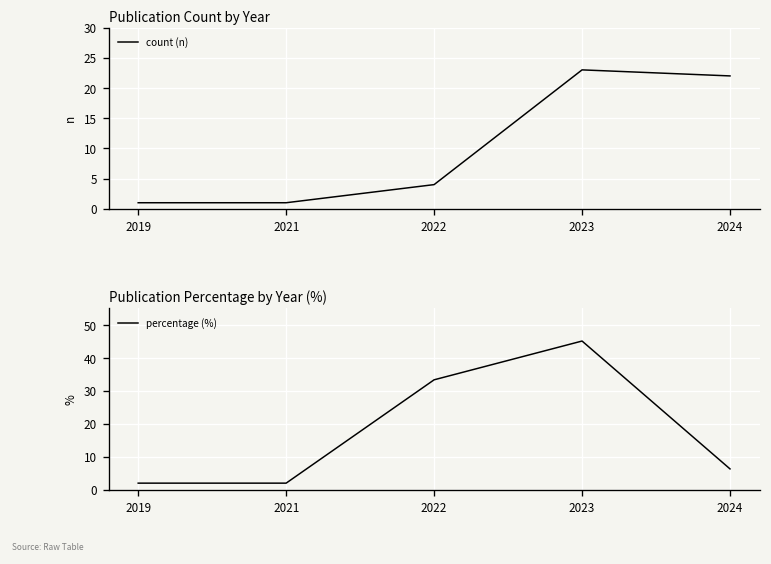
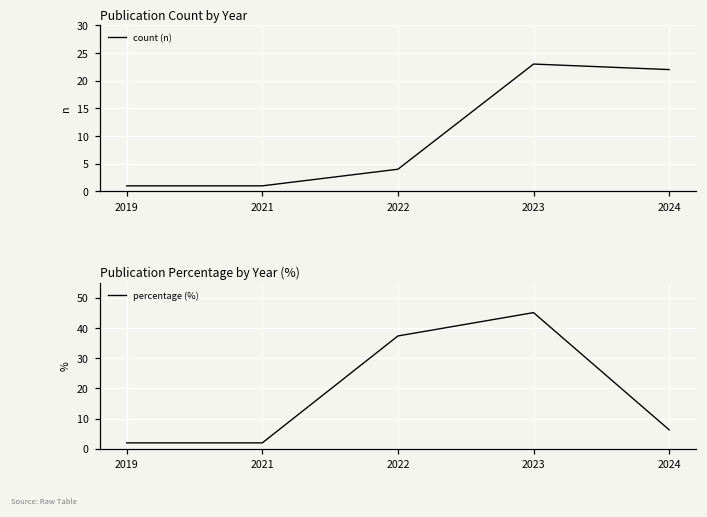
Publication Percentage by Year (%), 2022: 33 -> 37
